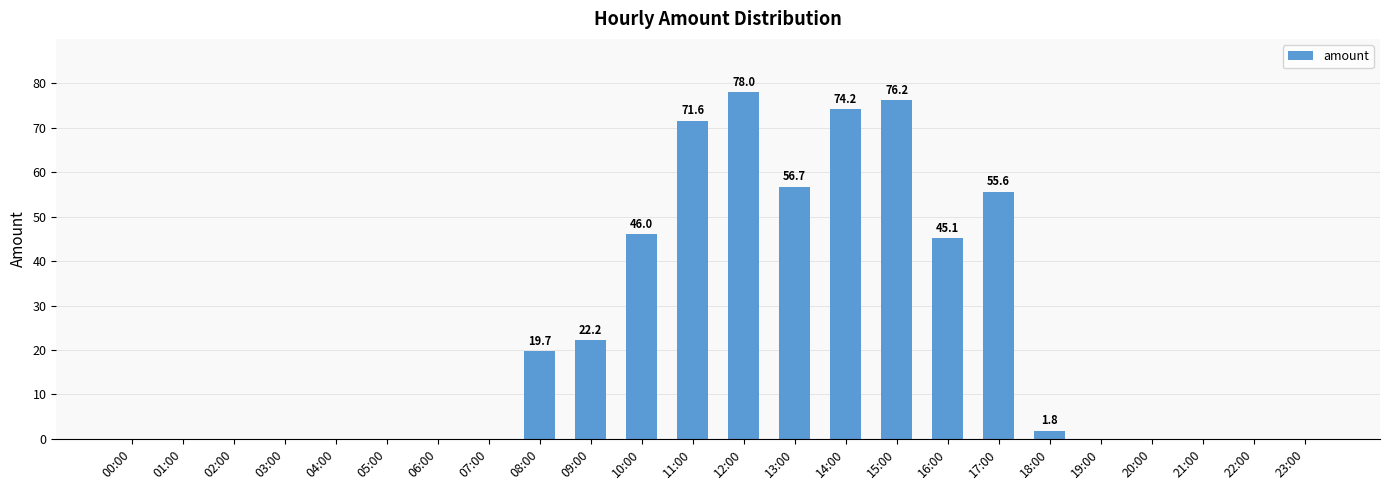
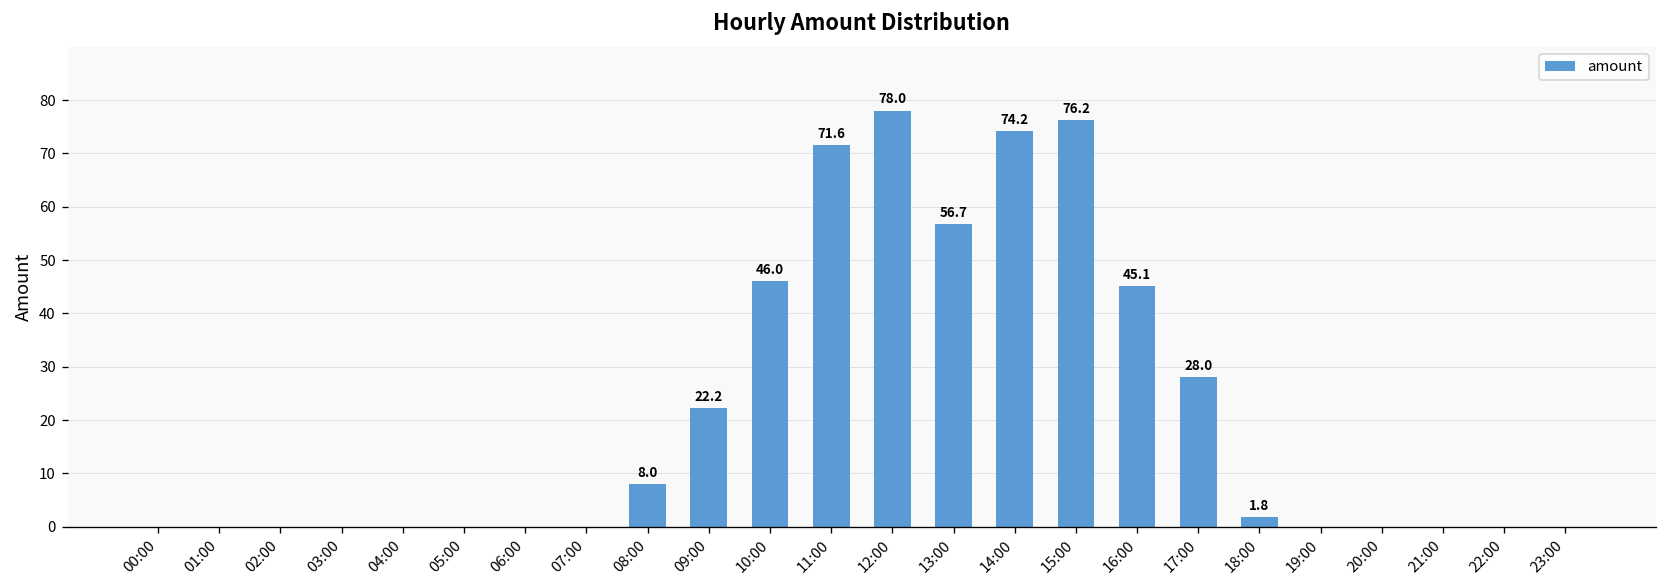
08:00: 19.7 -> 8.0
17:00: 55.6 -> 28.0
